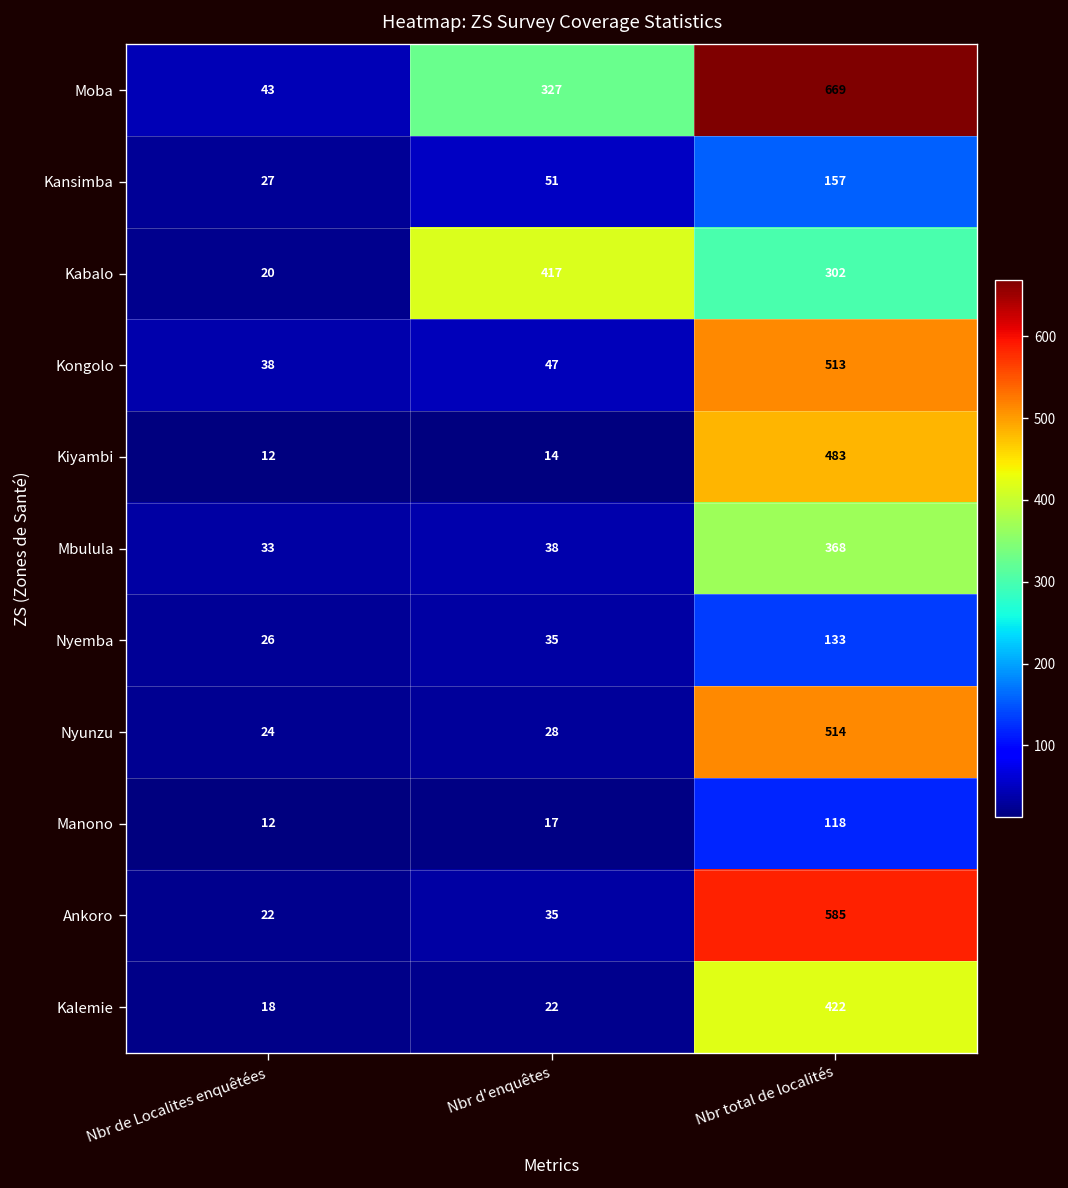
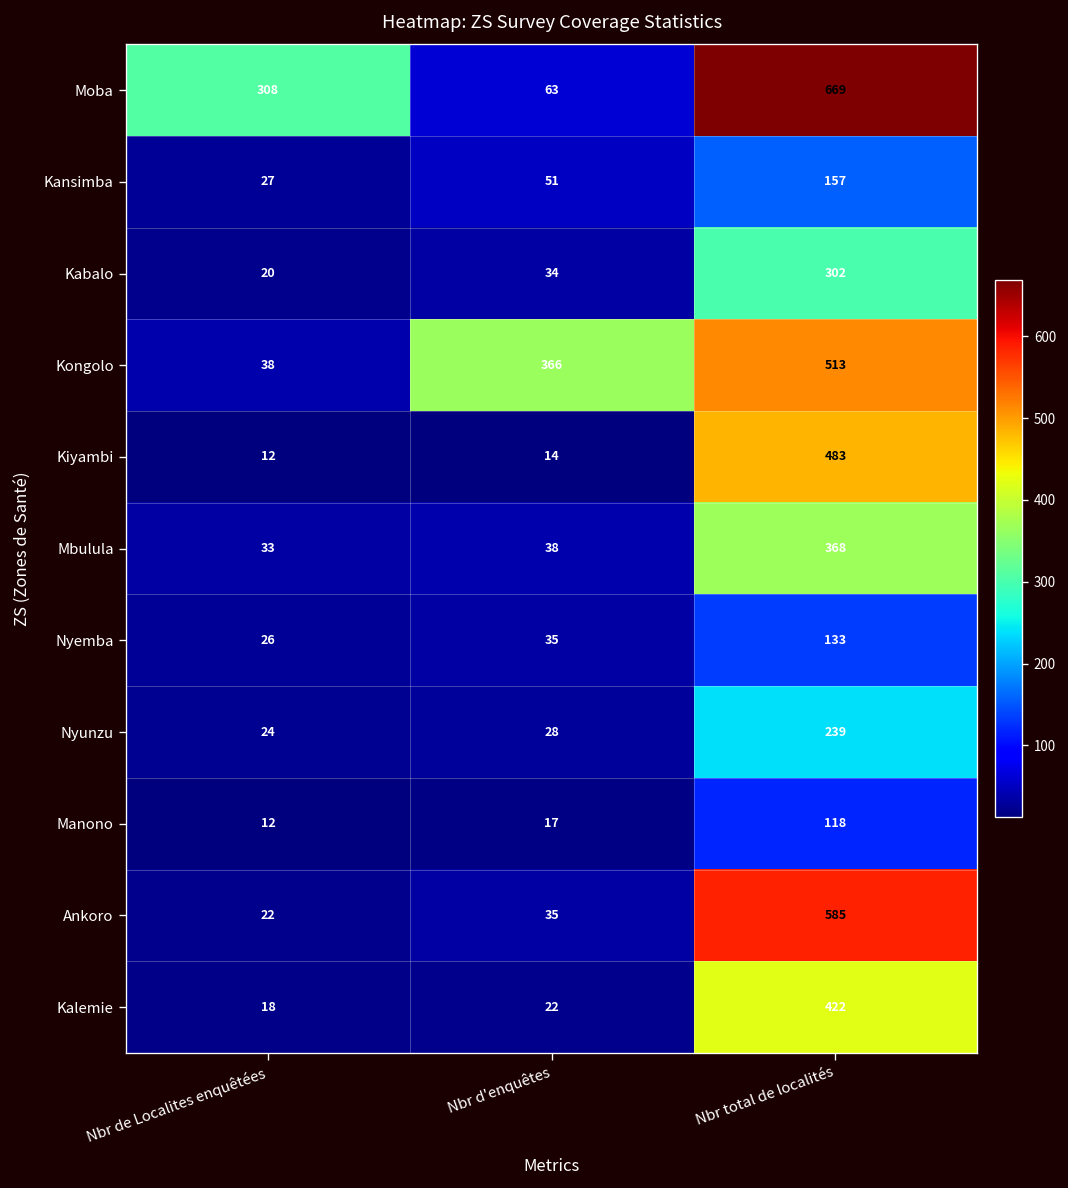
Moba, Nbr de Localites enquêtées: 43 -> 308
Moba, Nbr d'enquêtes: 327 -> 63
Kabalo, Nbr d'enquêtes: 417 -> 34
Kongolo, Nbr d'enquêtes: 47 -> 366
Nyunzu, Nbr total de localités: 514 -> 239
